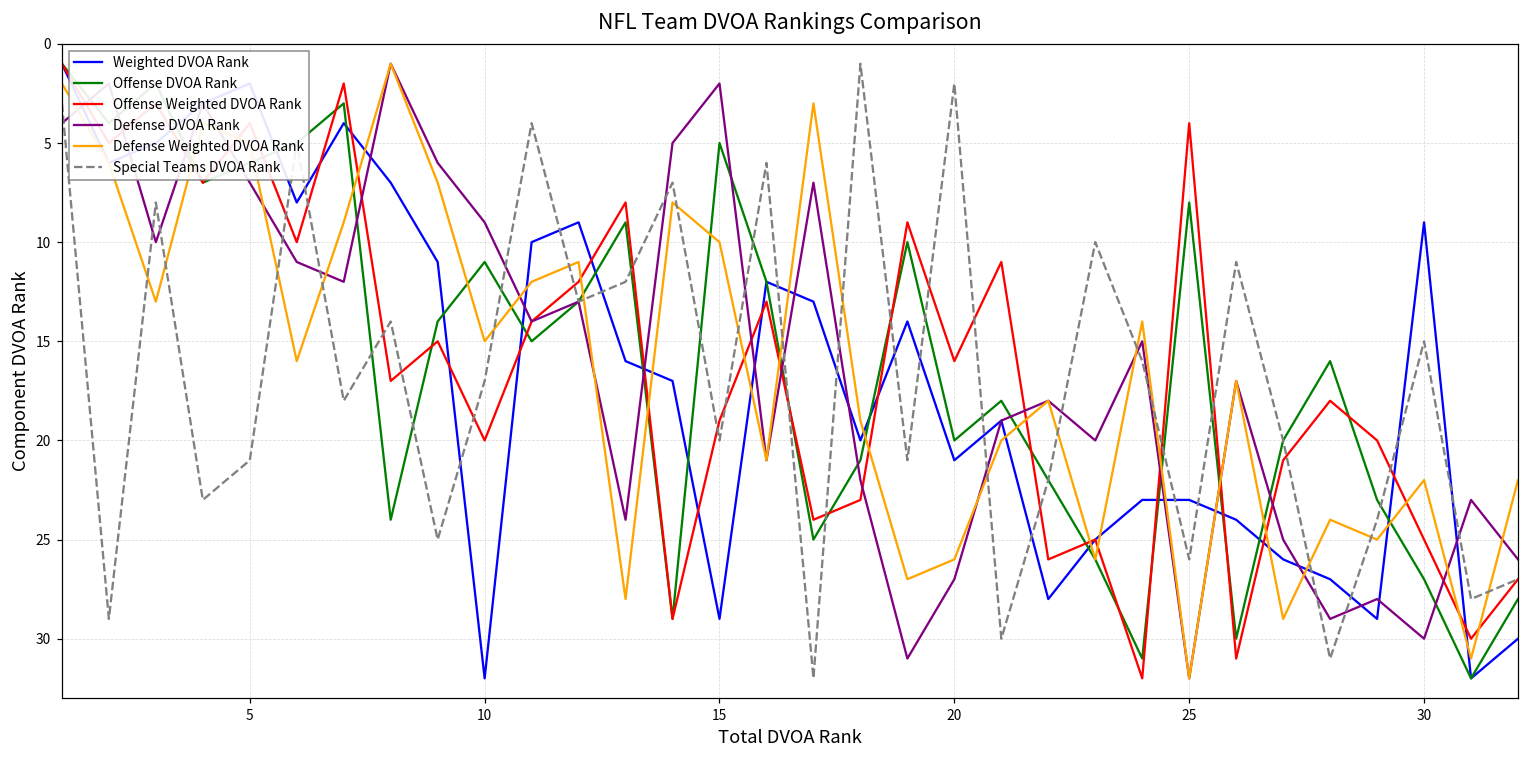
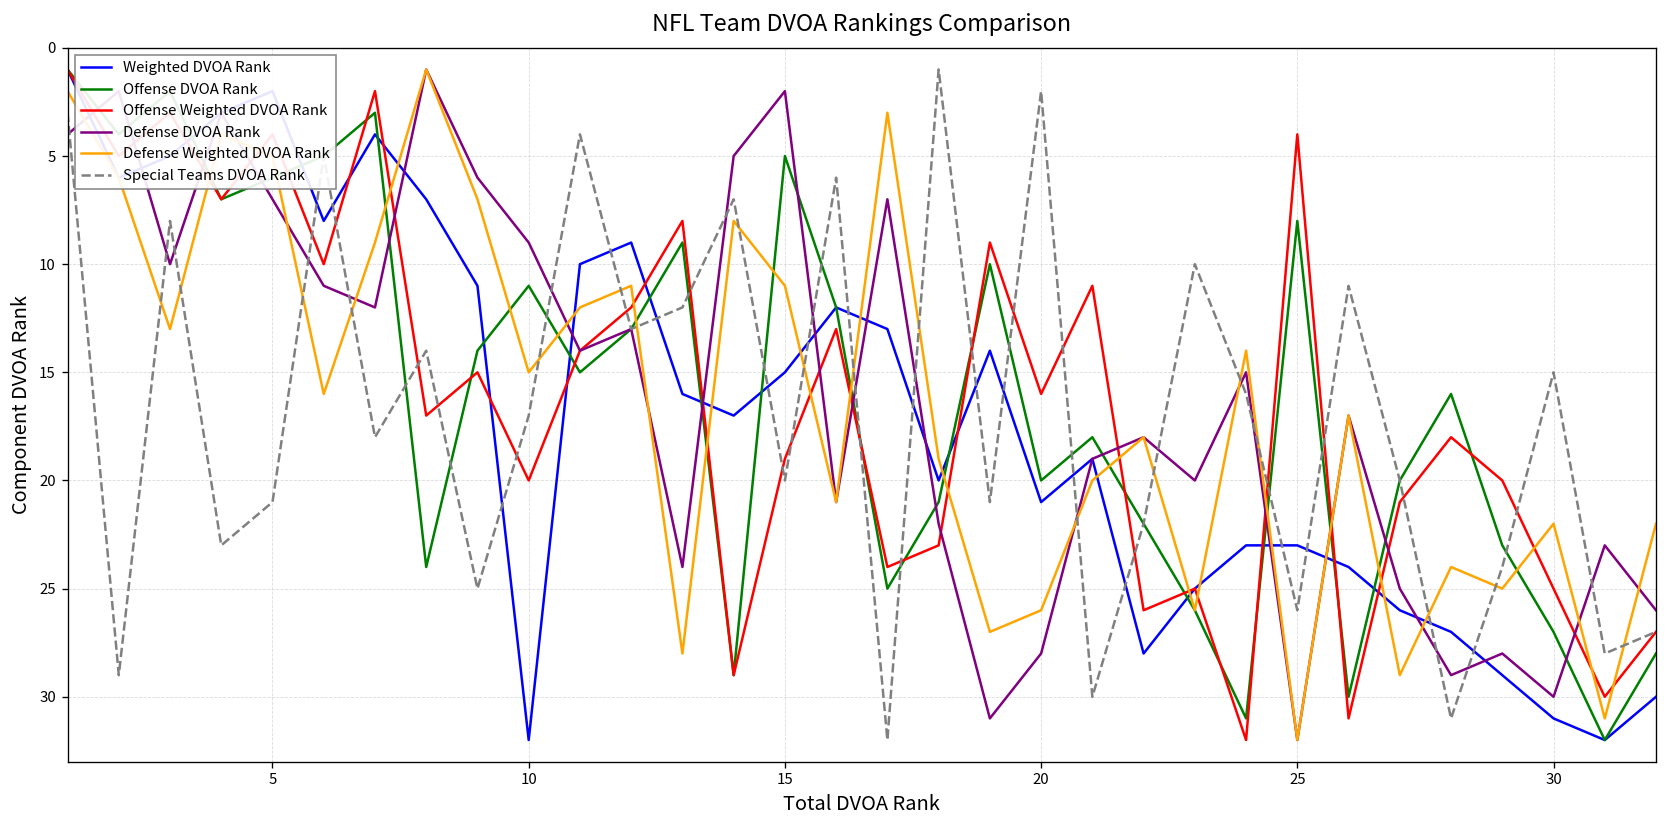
Weighted DVOA Rank, 15: 29 -> 15
Defense Weighted DVOA Rank, 15: 10 -> 11
Defense DVOA Rank, 20: 27 -> 28
Weighted DVOA Rank, 30: 9 -> 31
